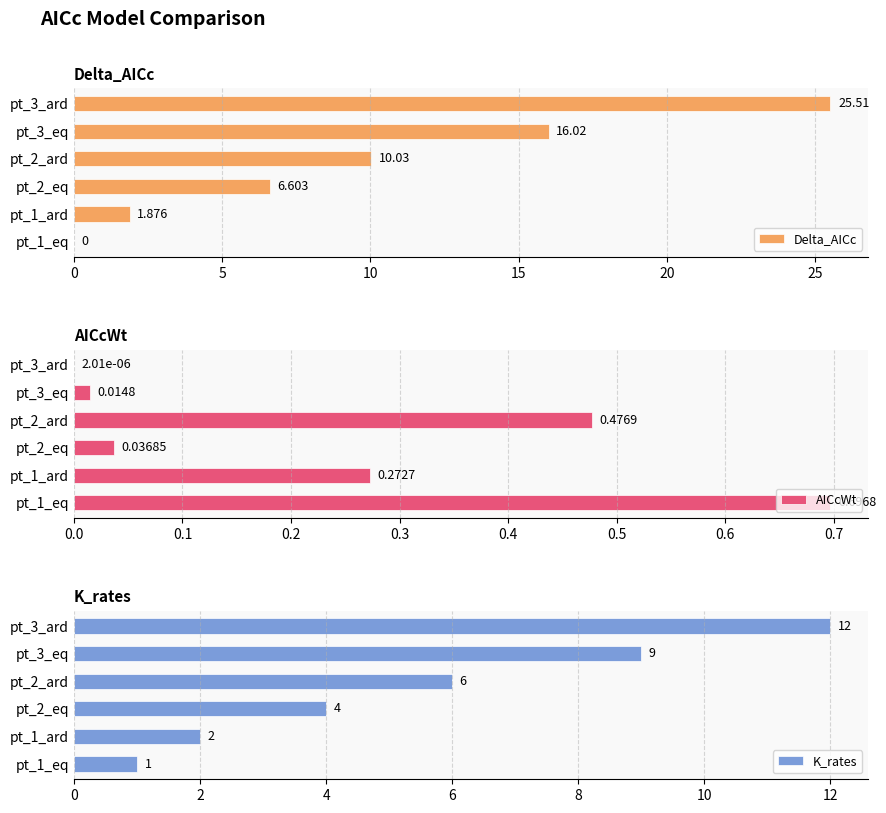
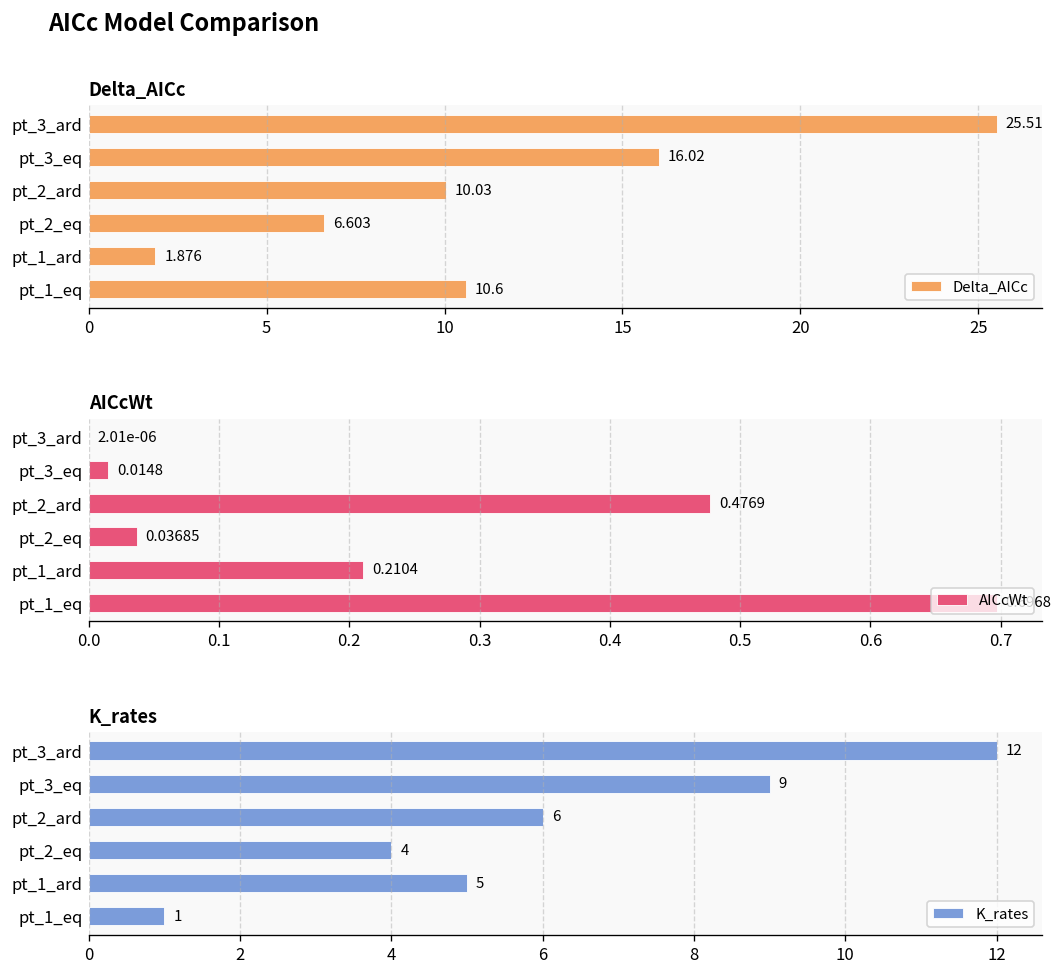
Delta_AICc, pt_1_eq: 0 -> 10.6
AICcWt, pt_1_ard: 0.2727 -> 0.2104
K_rates, pt_1_ard: 2 -> 5
